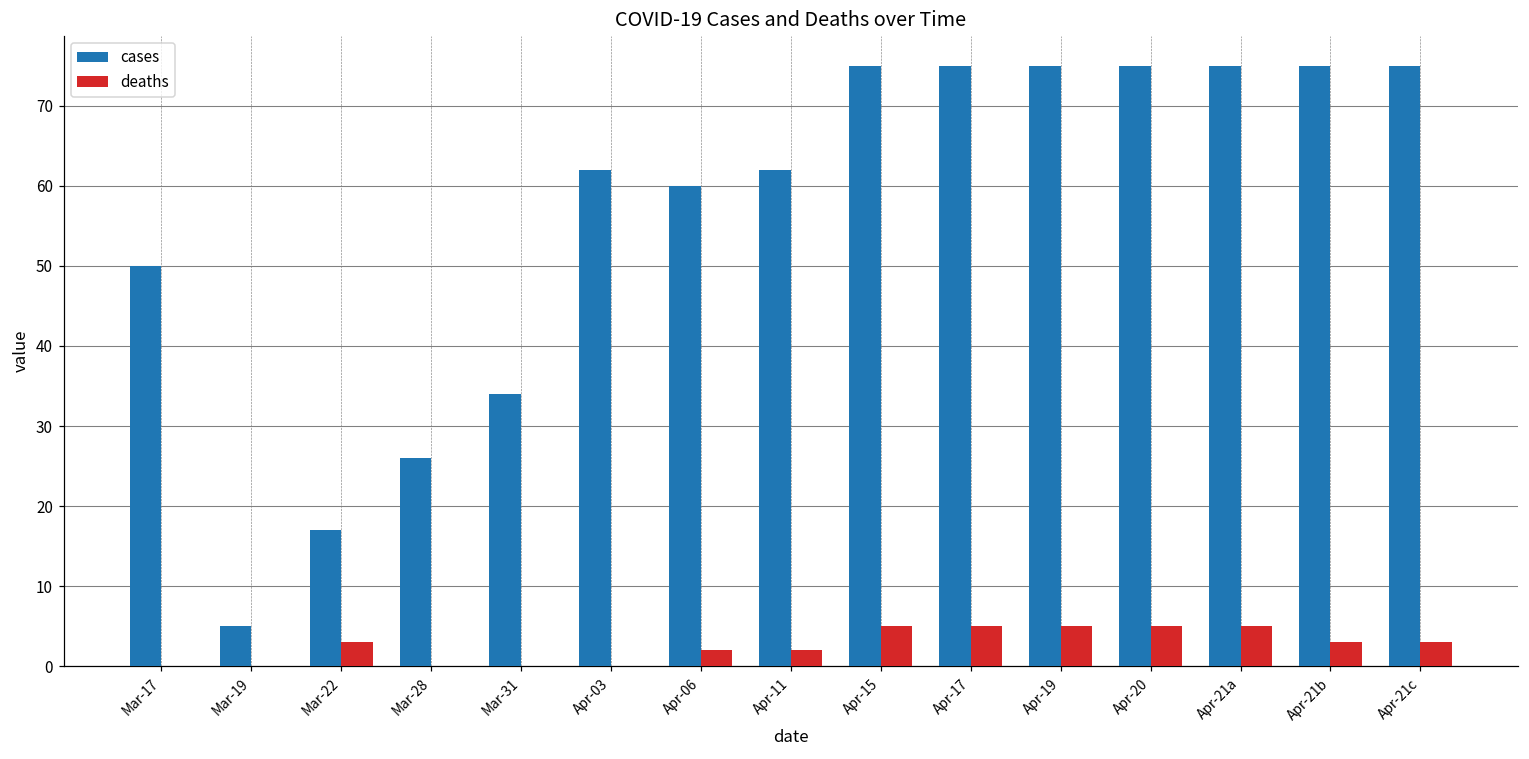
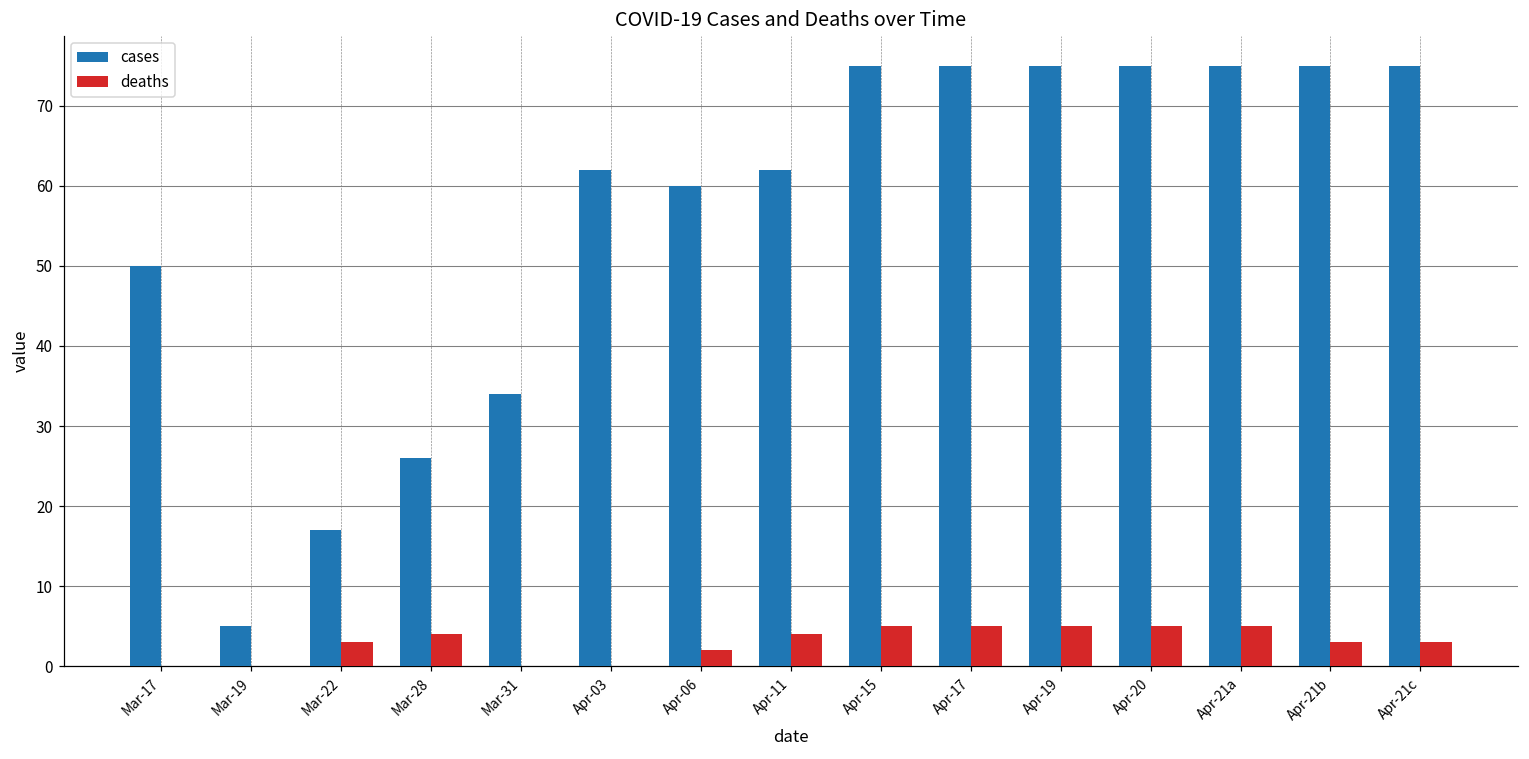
deaths, Mar-28: 0 -> 4
deaths, Apr-11: 2 -> 4
